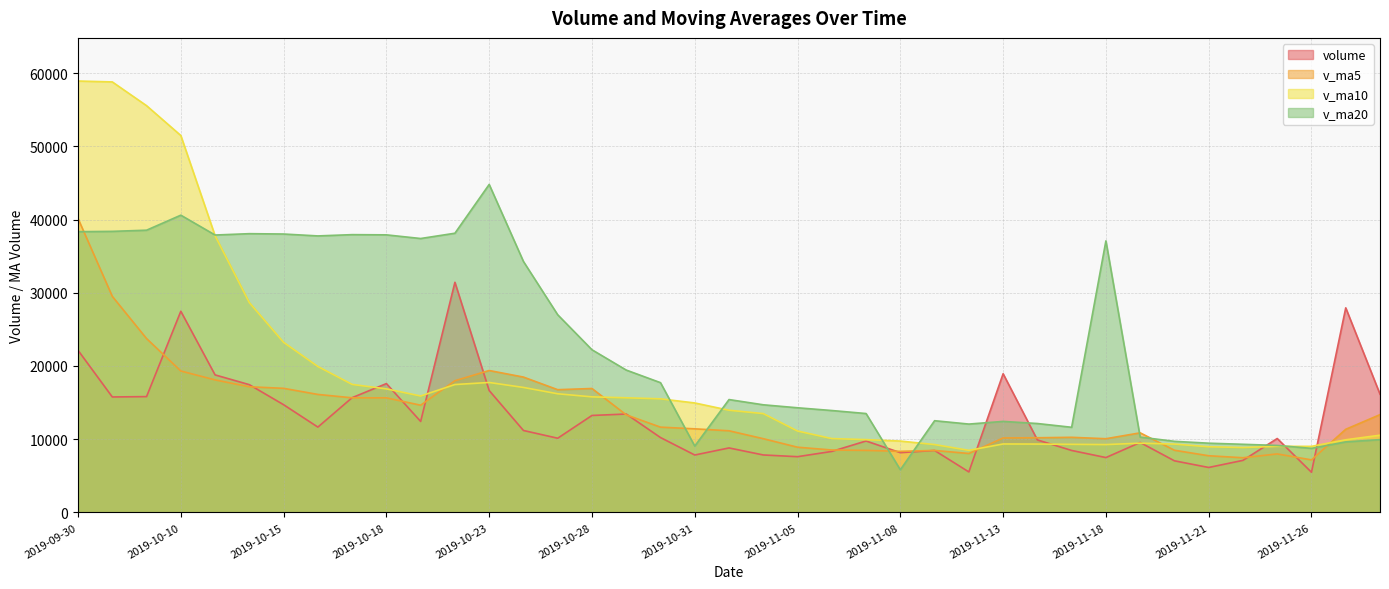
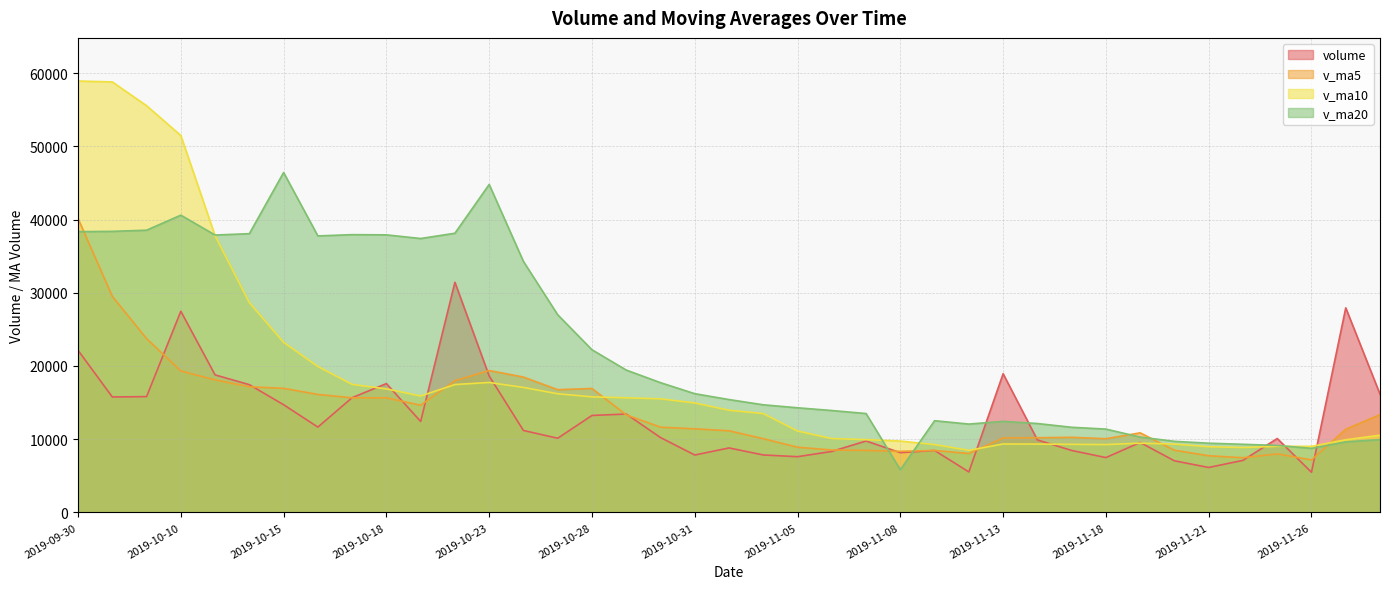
v_ma20, 2019-10-15: 38000 -> 46000
volume, 2019-10-23: 17000 -> 19000
v_ma20, 2019-10-31: 9000 -> 16000
v_ma20, 2019-11-18: 37000 -> 11000
